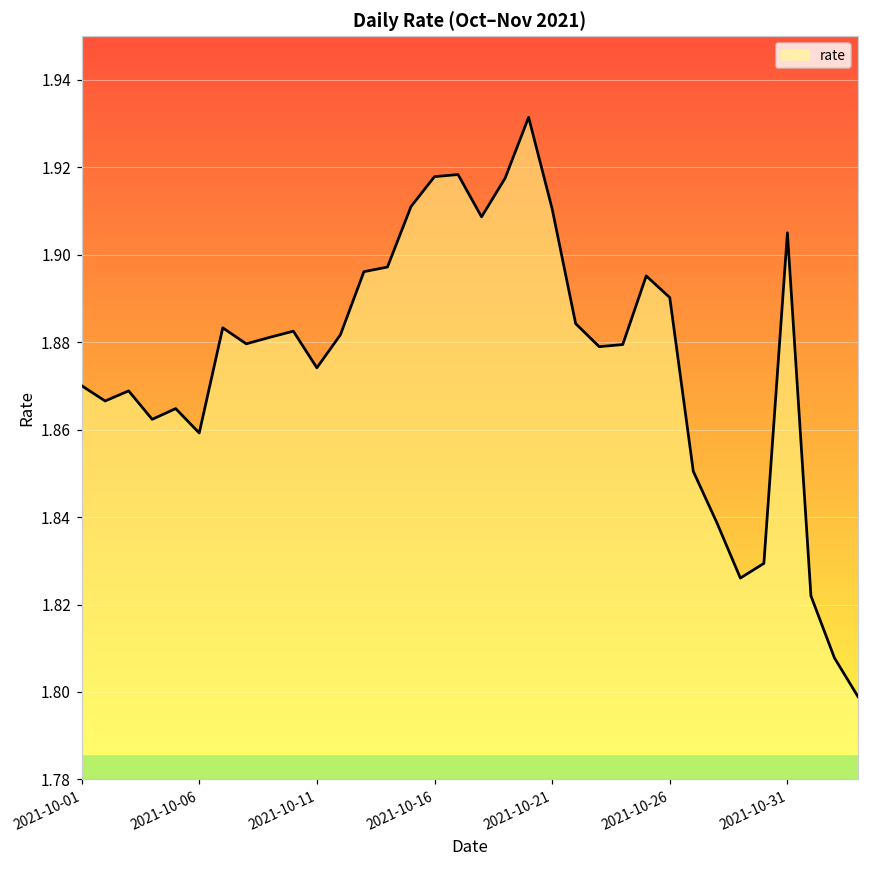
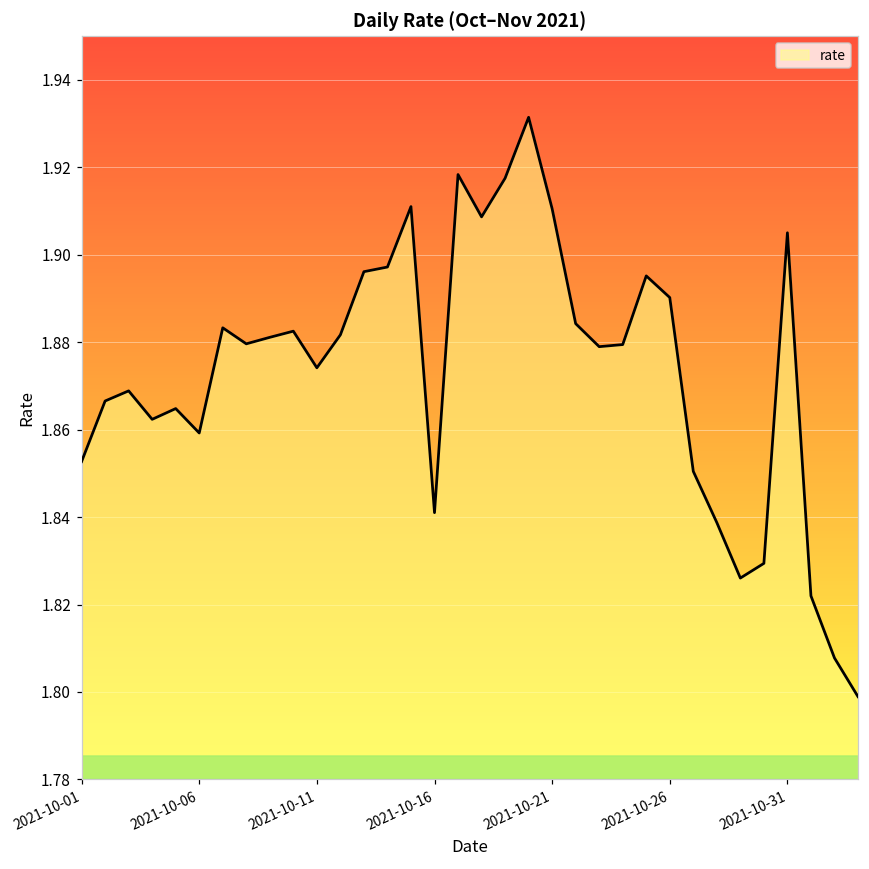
2021-10-01: 1.870 -> 1.853
2021-10-16: 1.918 -> 1.841
